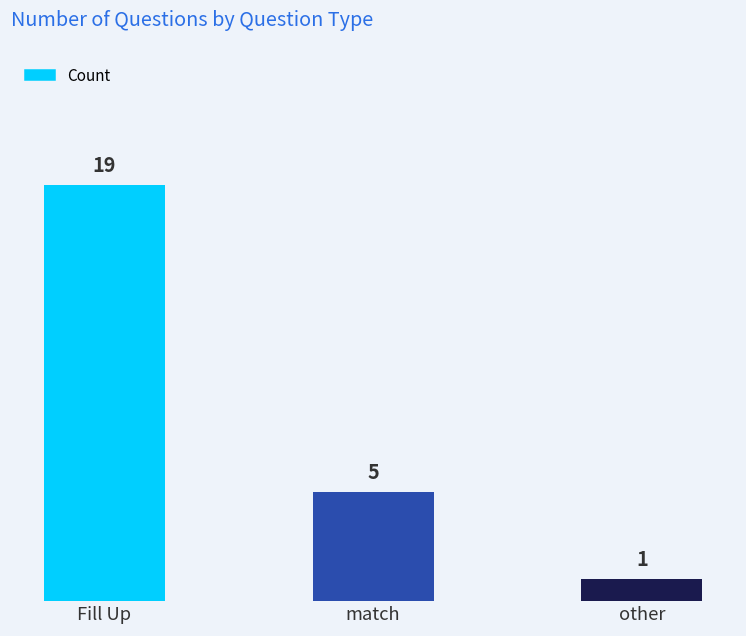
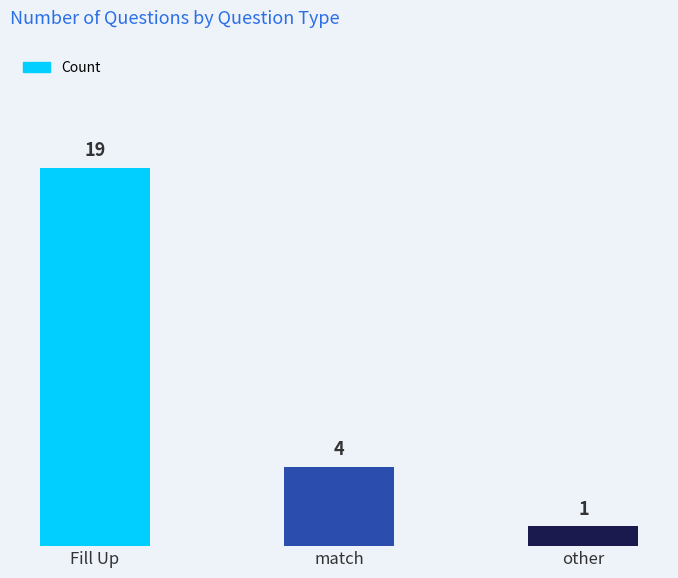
match: 5 -> 4
